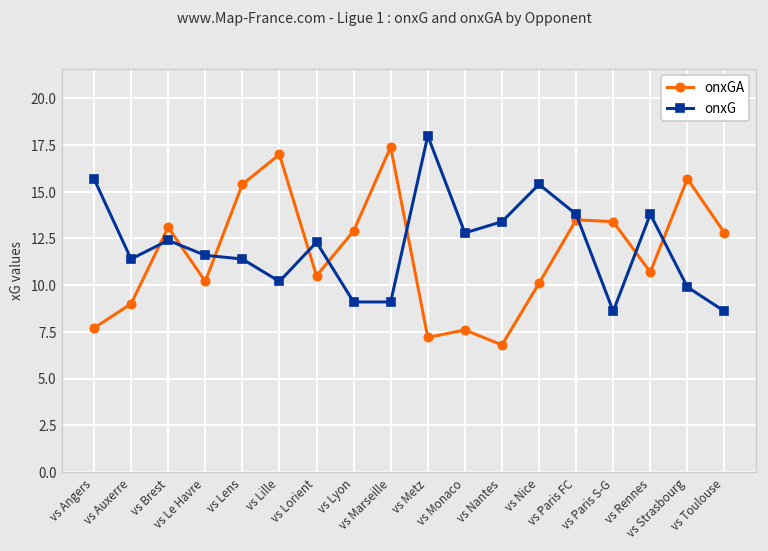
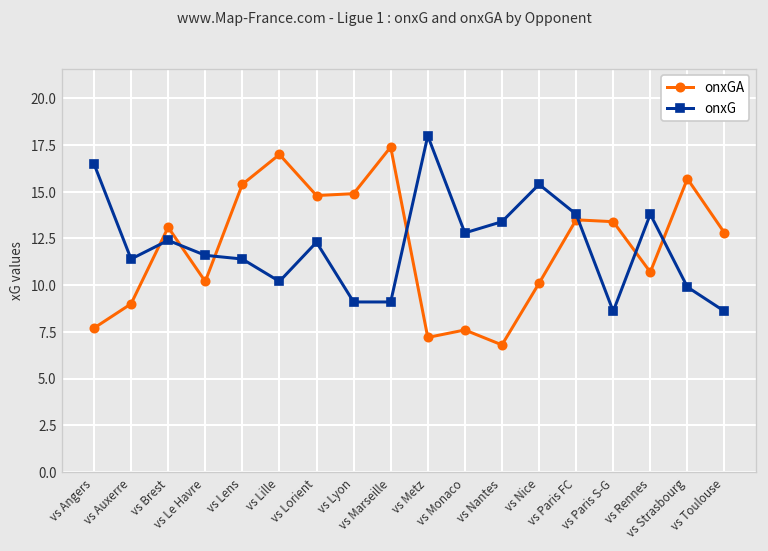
onxG, vs Angers: 15.7 -> 16.5
onxGA, vs Lorient: 10.5 -> 14.8
onxGA, vs Lyon: 12.9 -> 14.9
